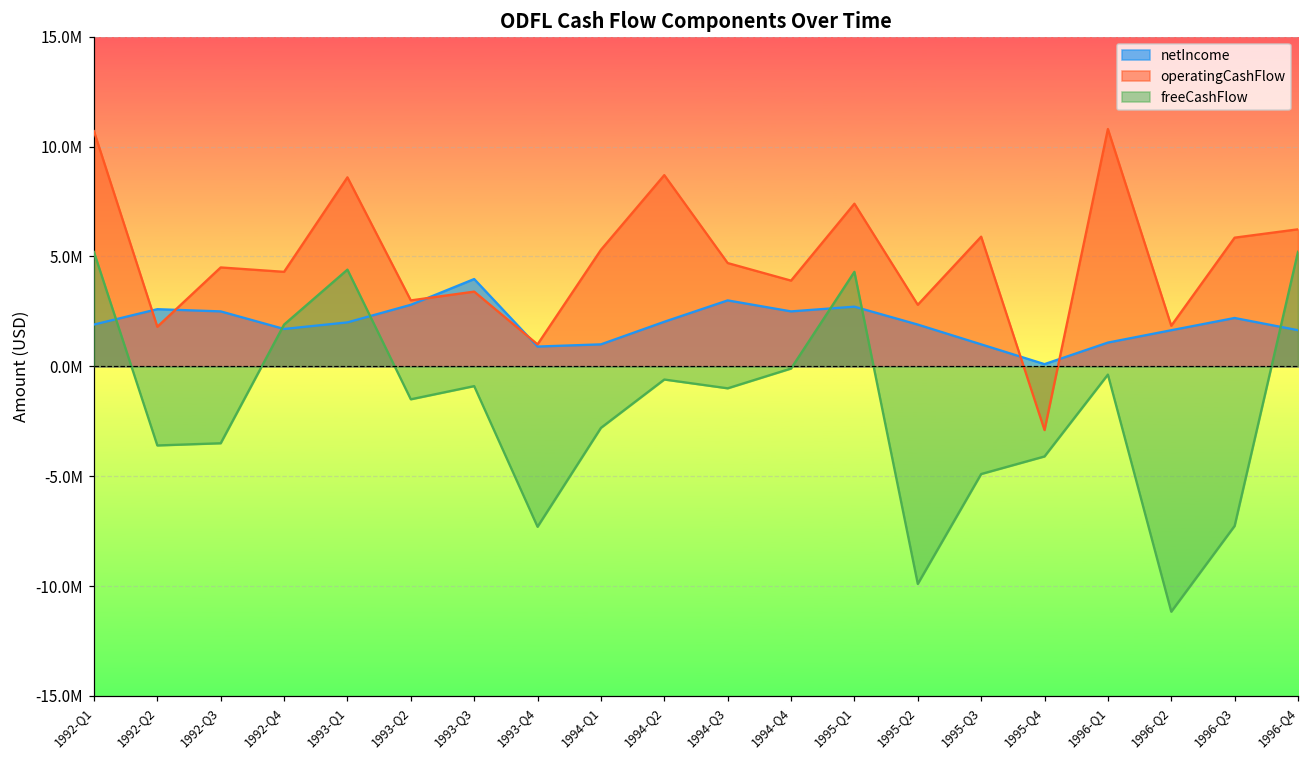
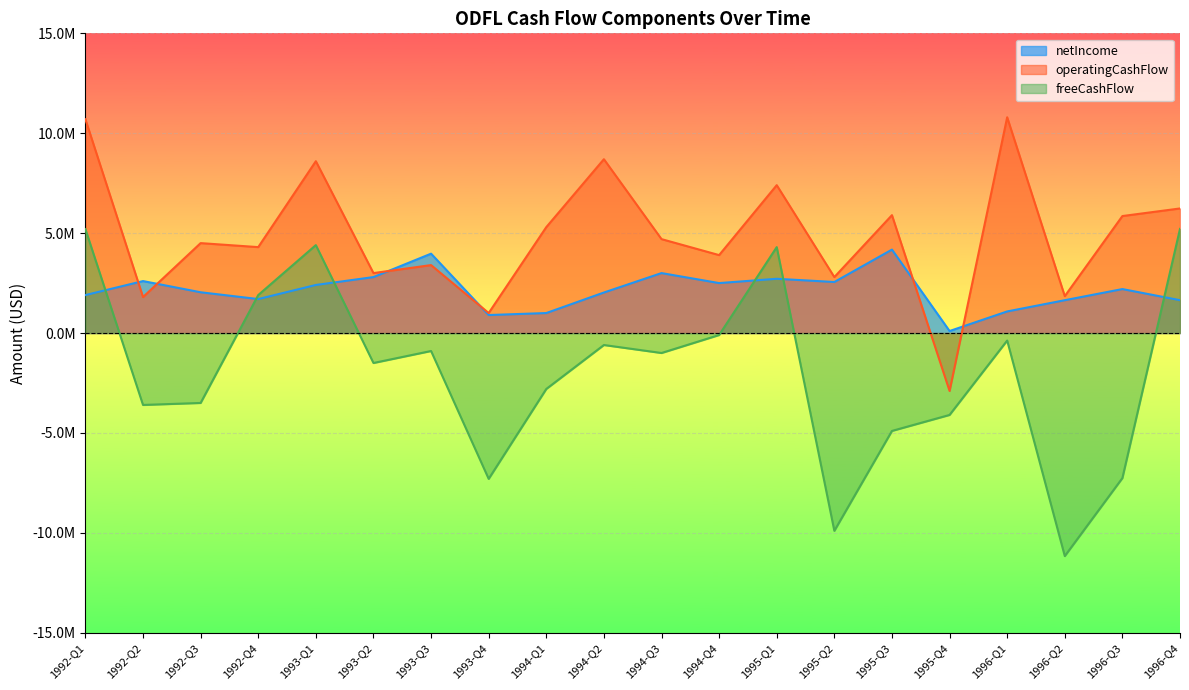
netIncome, 1992-Q3: 2500000 -> 2000000
netIncome, 1993-Q1: 2000000 -> 2400000
netIncome, 1995-Q2: 1900000 -> 2600000
netIncome, 1995-Q3: 1000000 -> 4200000
